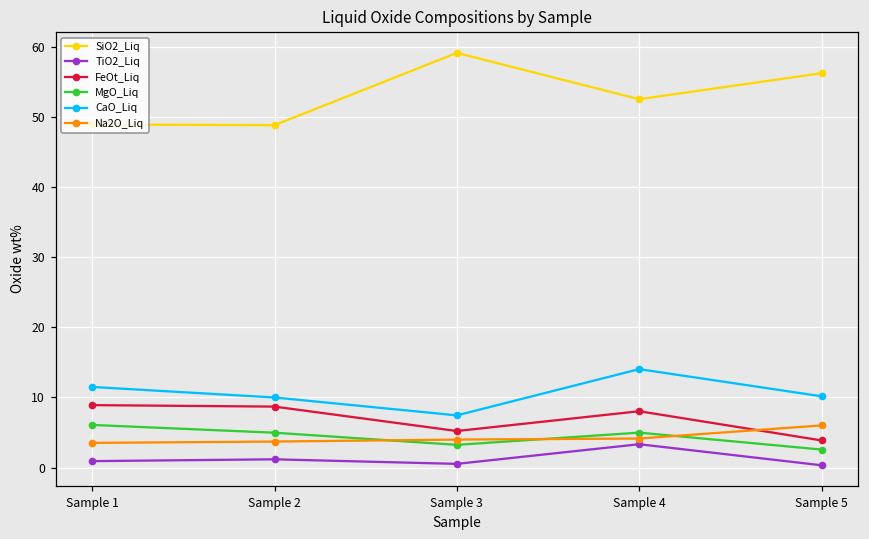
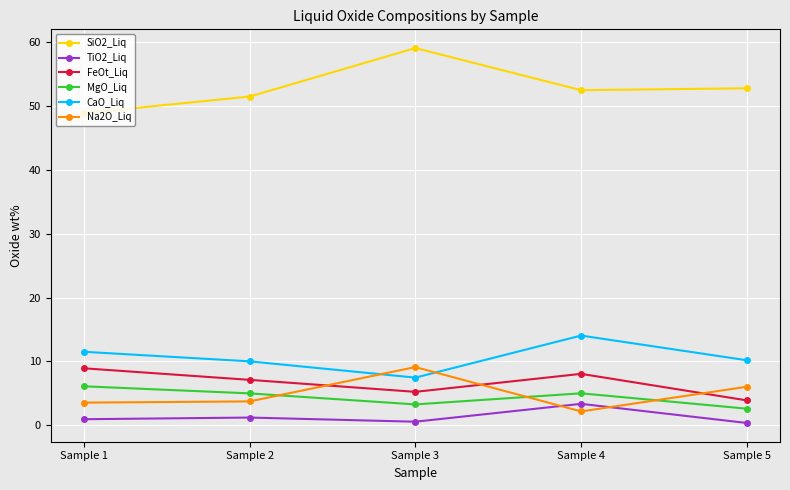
SiO2_Liq, Sample 2: 49 -> 52
FeOt_Liq, Sample 2: 9 -> 7
Na2O_Liq, Sample 3: 4 -> 9
Na2O_Liq, Sample 4: 4 -> 2
SiO2_Liq, Sample 5: 56 -> 53
